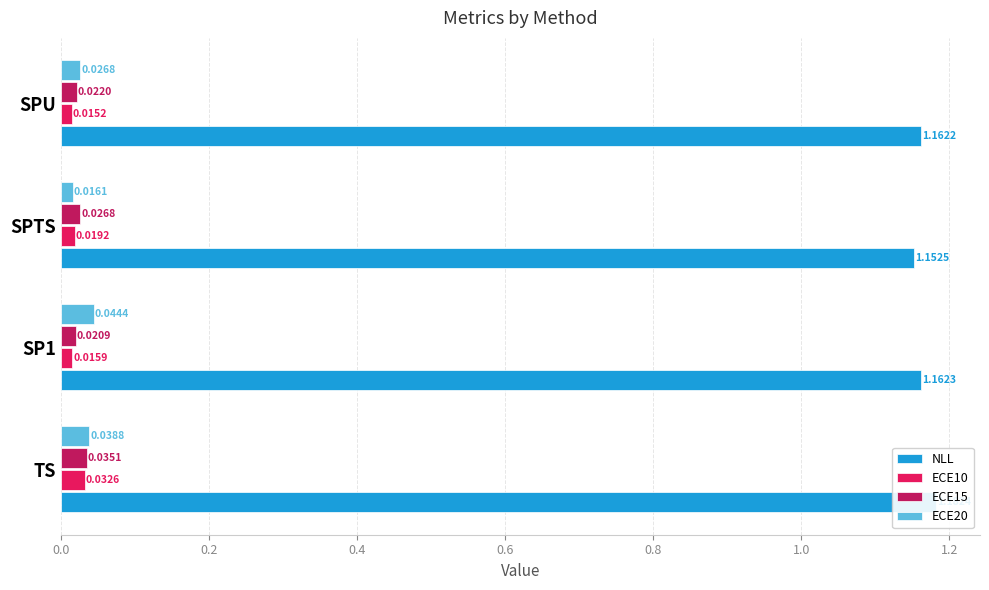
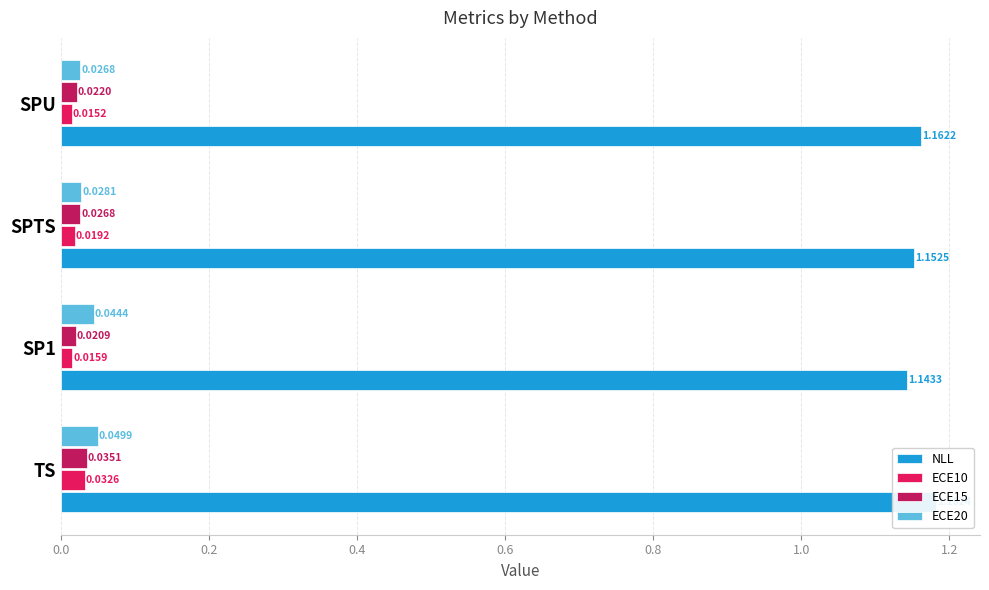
ECE20, SPTS: 0.0161 -> 0.0281
NLL, SP1: 1.1623 -> 1.1433
ECE20, TS: 0.0388 -> 0.0499
